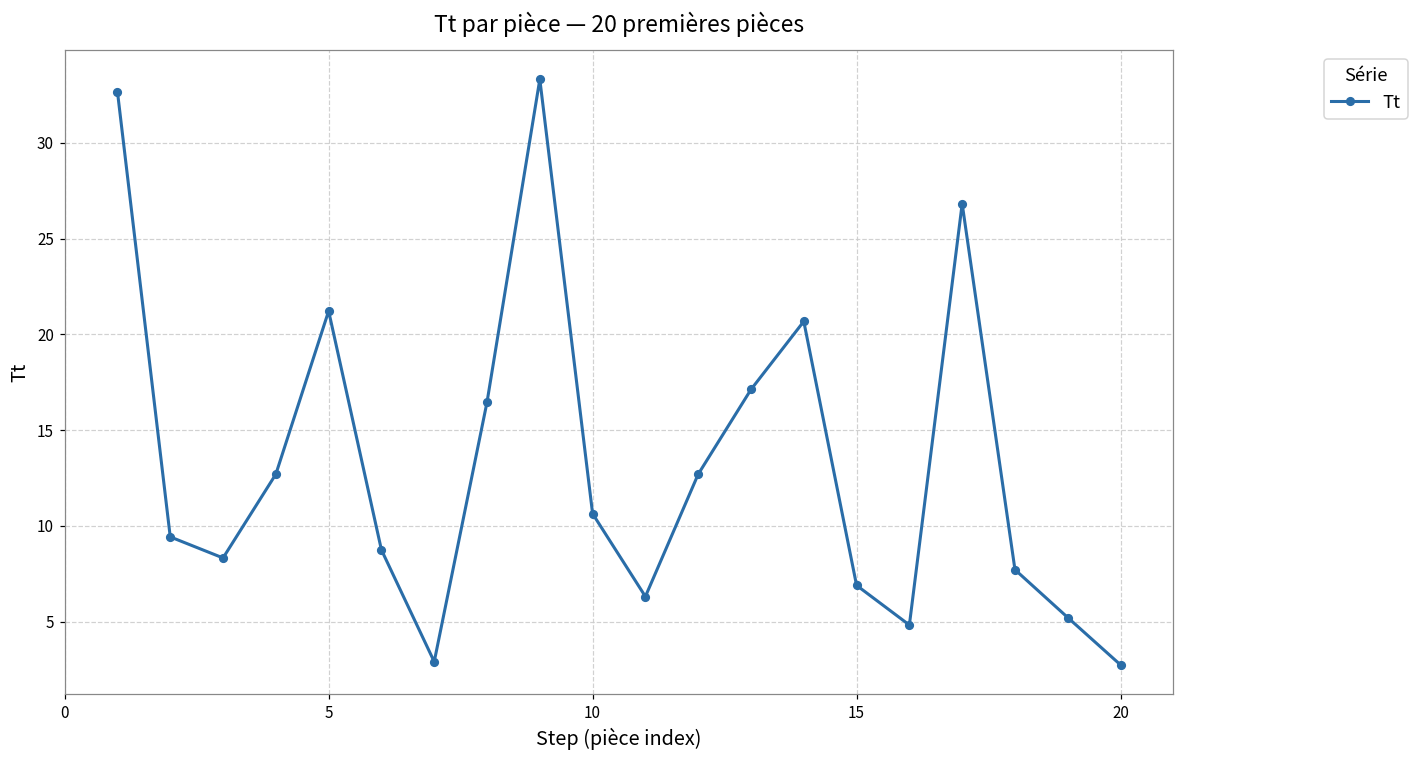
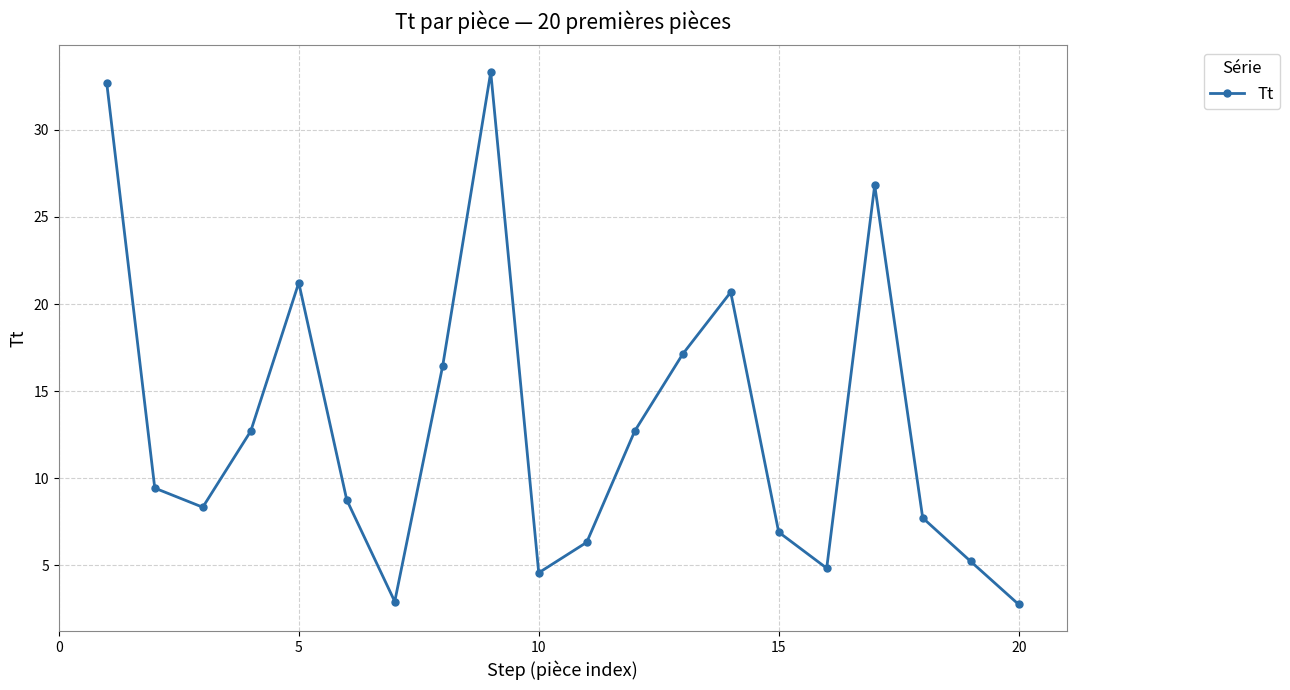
10: 10.6 -> 4.6
